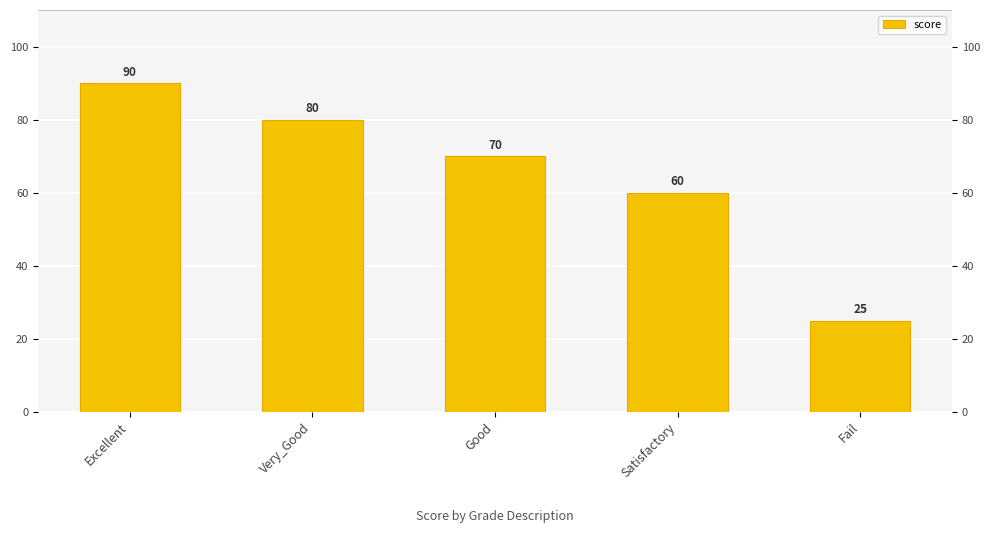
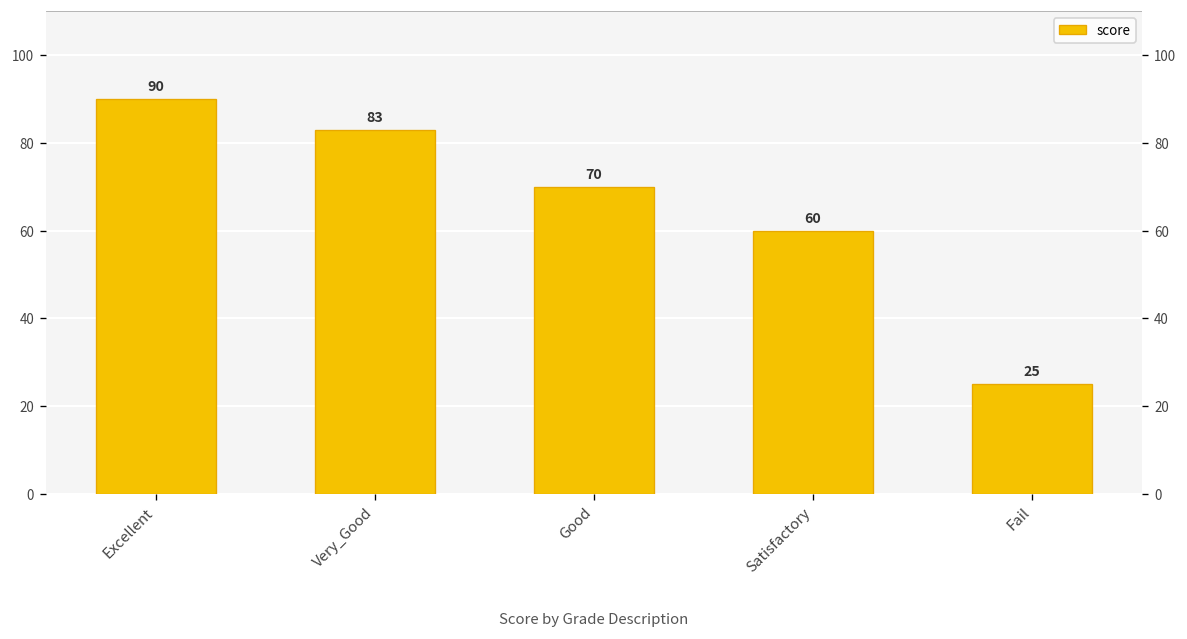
Very_Good: 80 -> 83
